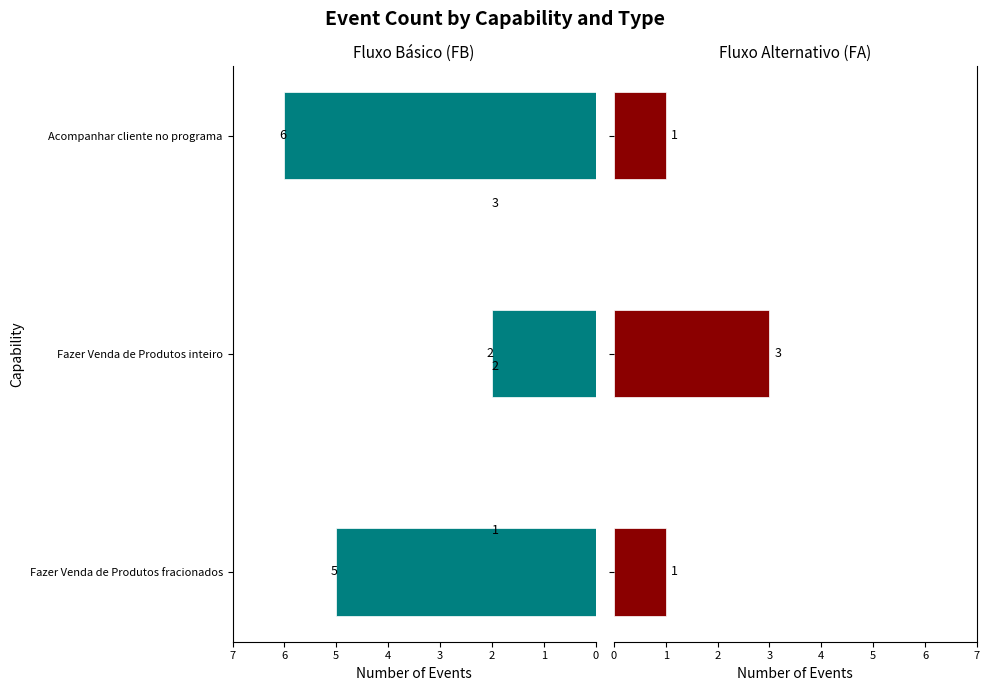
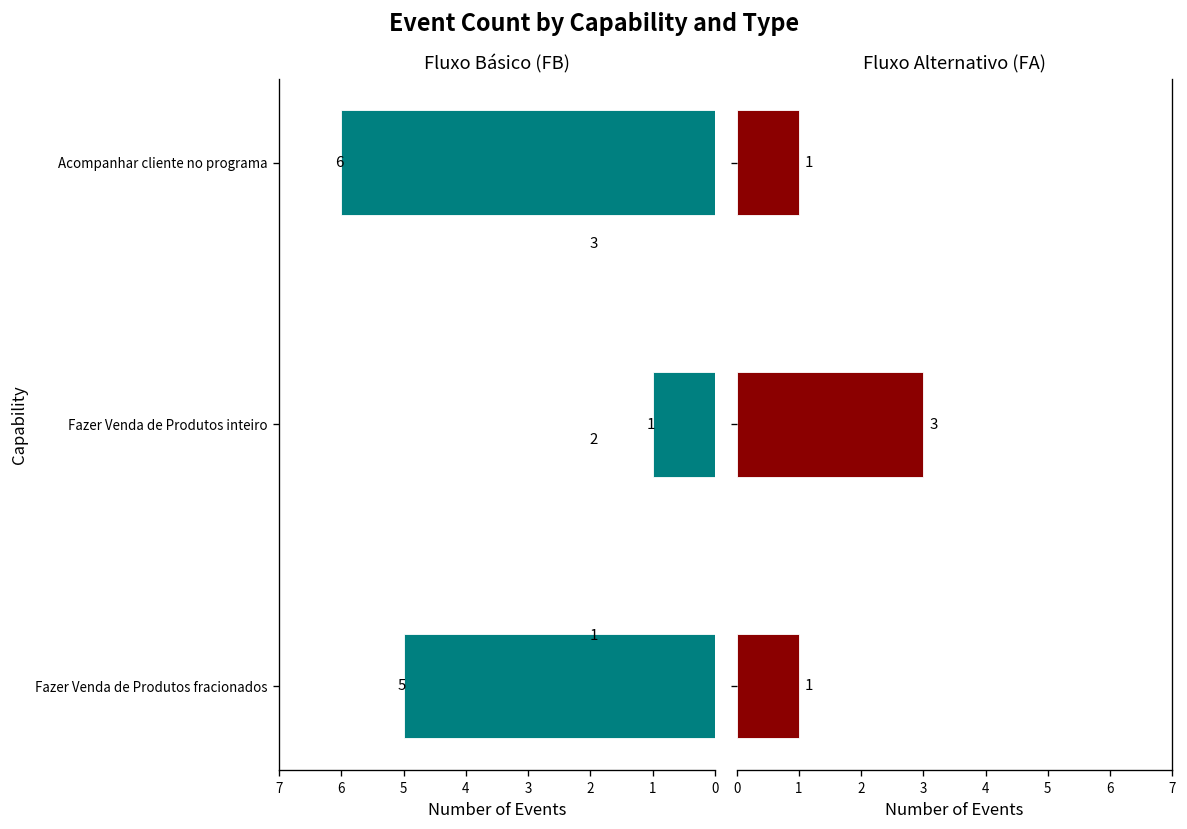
Fluxo Básico (FB), Fazer Venda de Produtos inteiro: 2 -> 1
